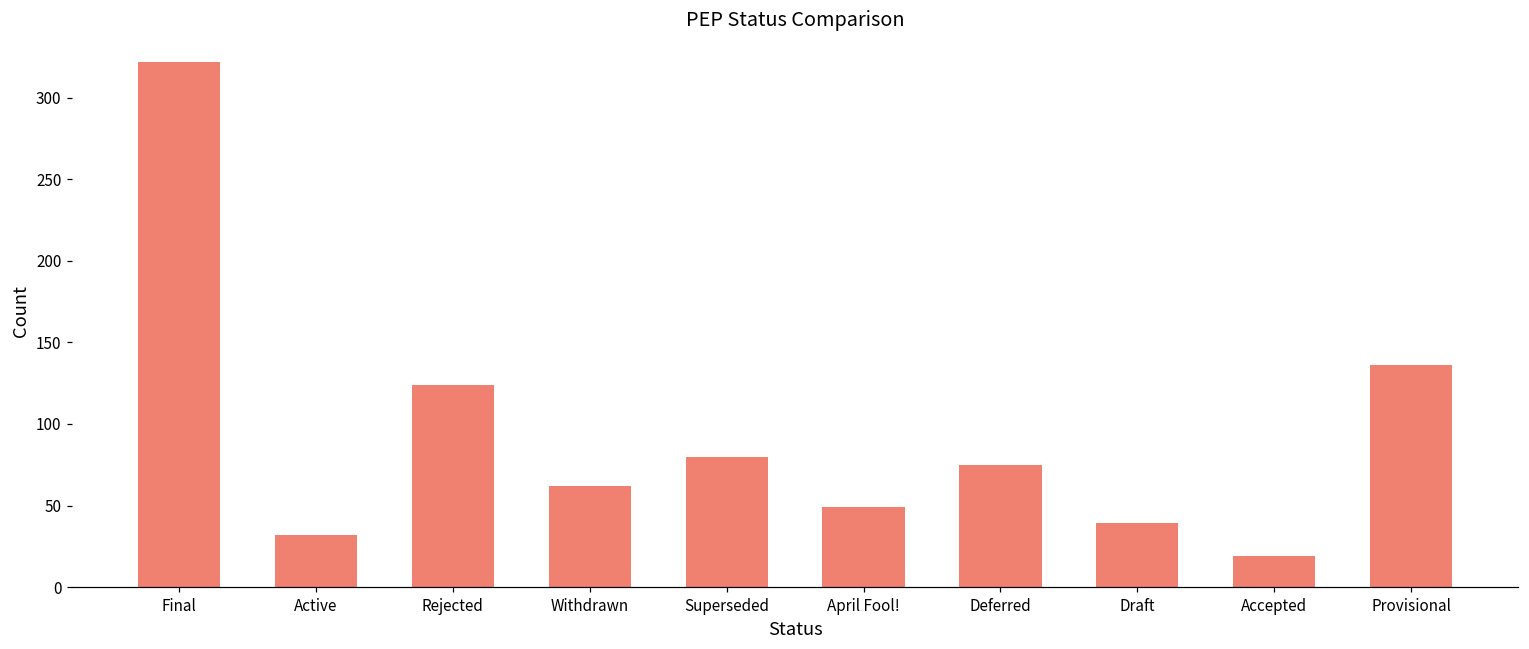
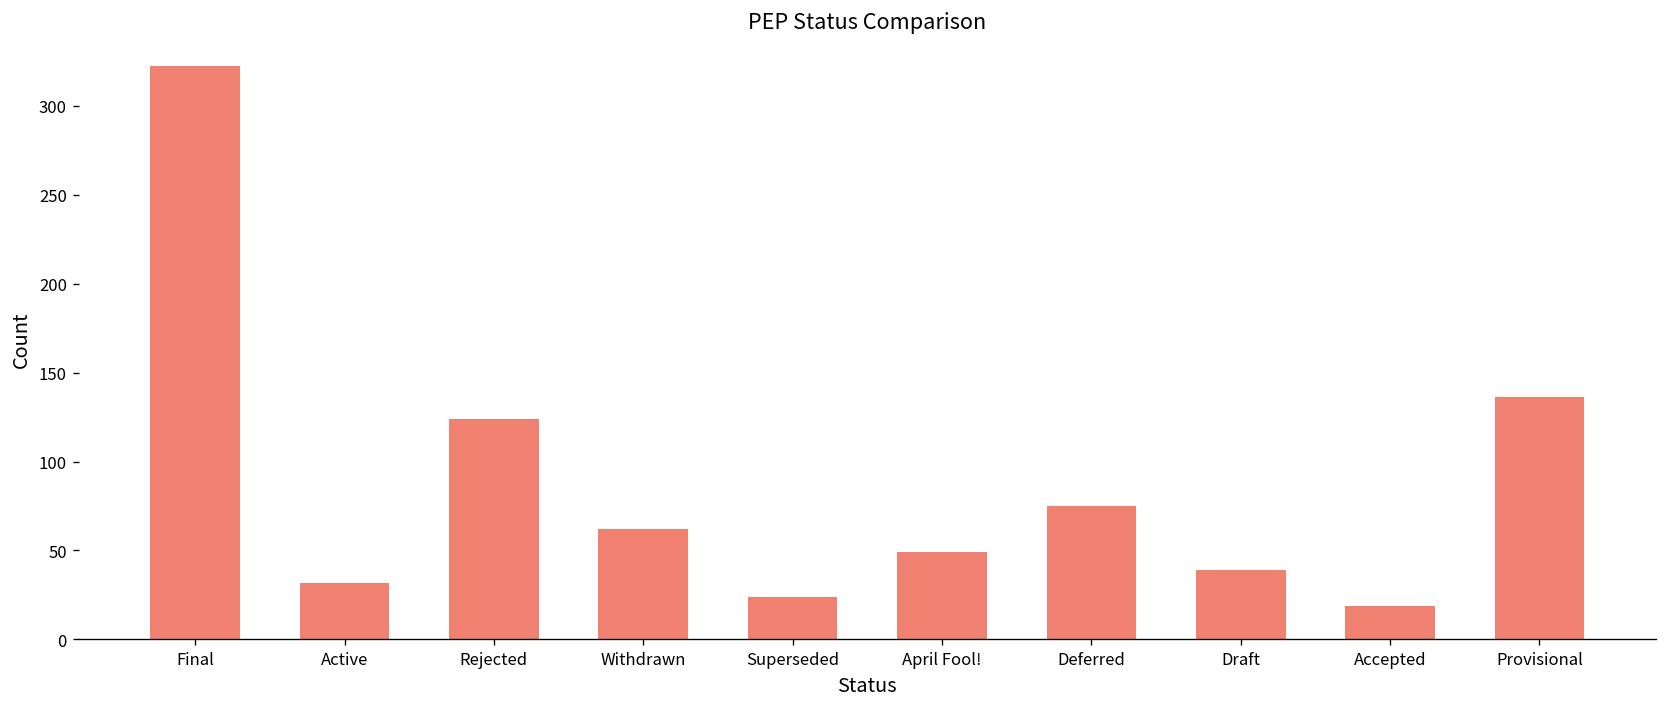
Superseded: 80 -> 24
